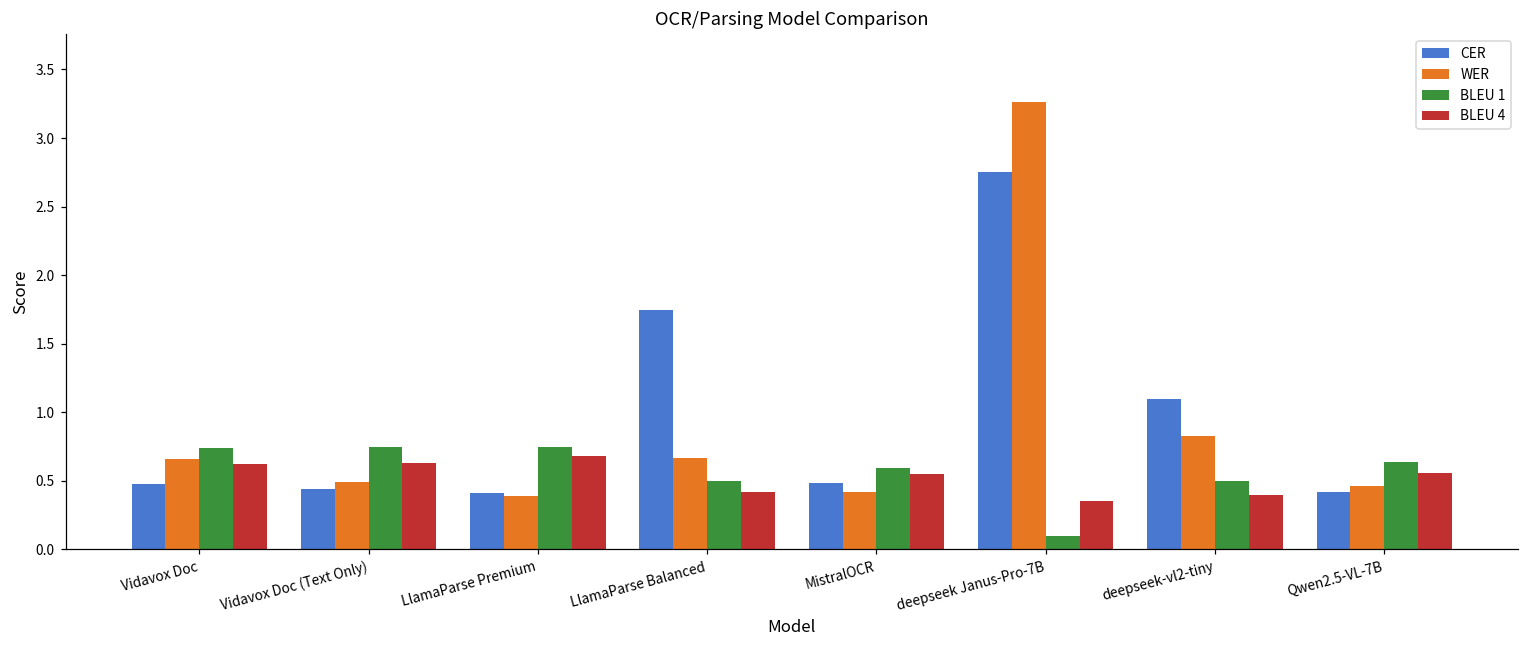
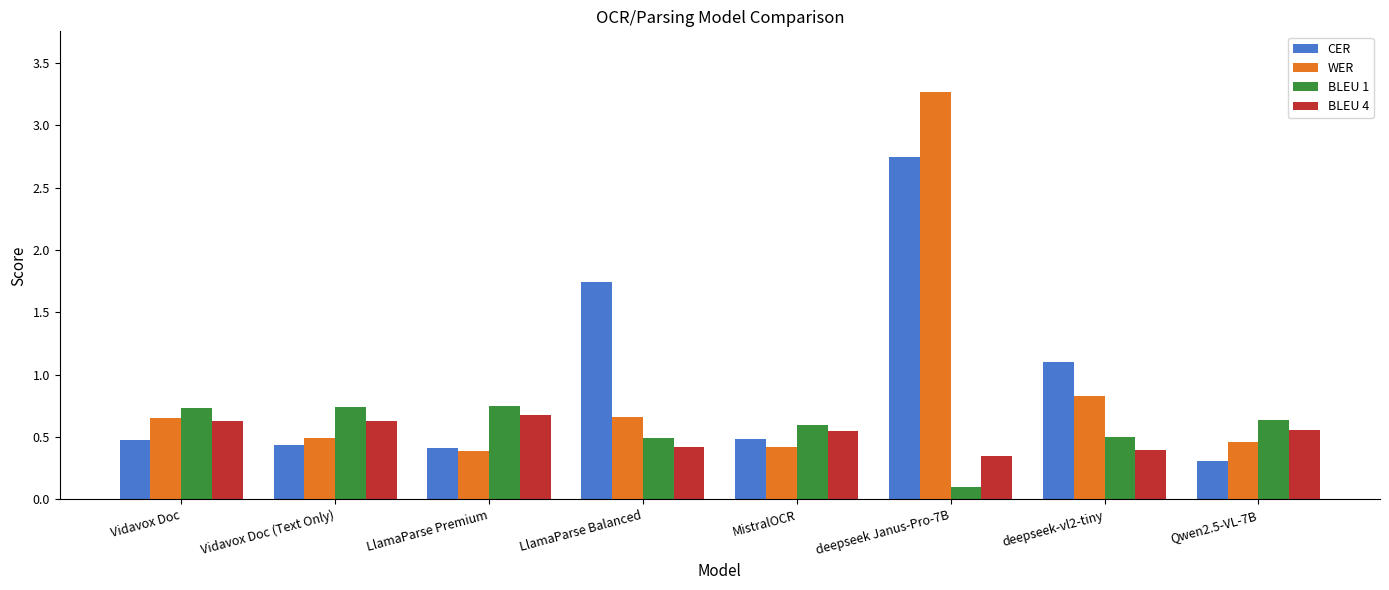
CER, Qwen2.5-VL-7B: 0.42 -> 0.31
